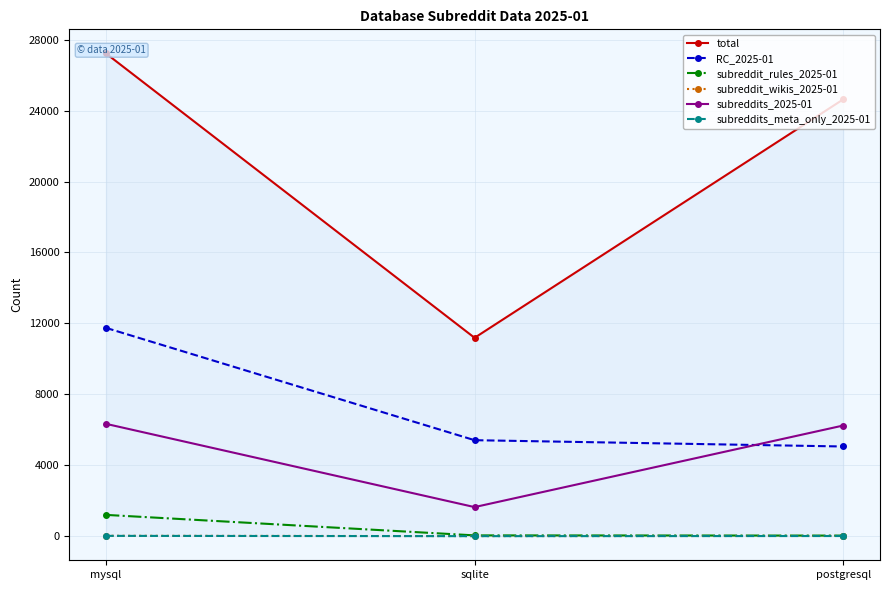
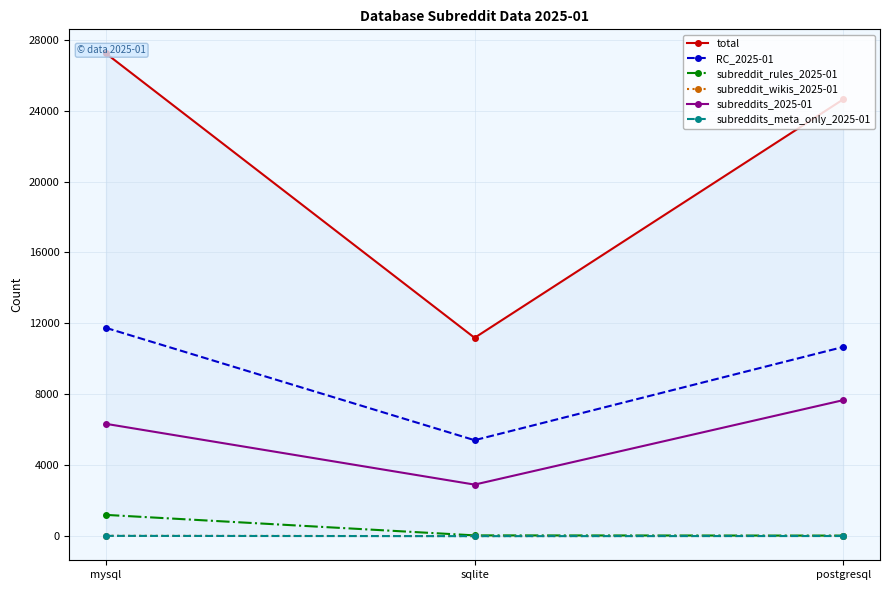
subreddits_2025-01, sqlite: 1600 -> 2900
RC_2025-01, postgresql: 5100 -> 10700
subreddits_2025-01, postgresql: 6200 -> 7700
